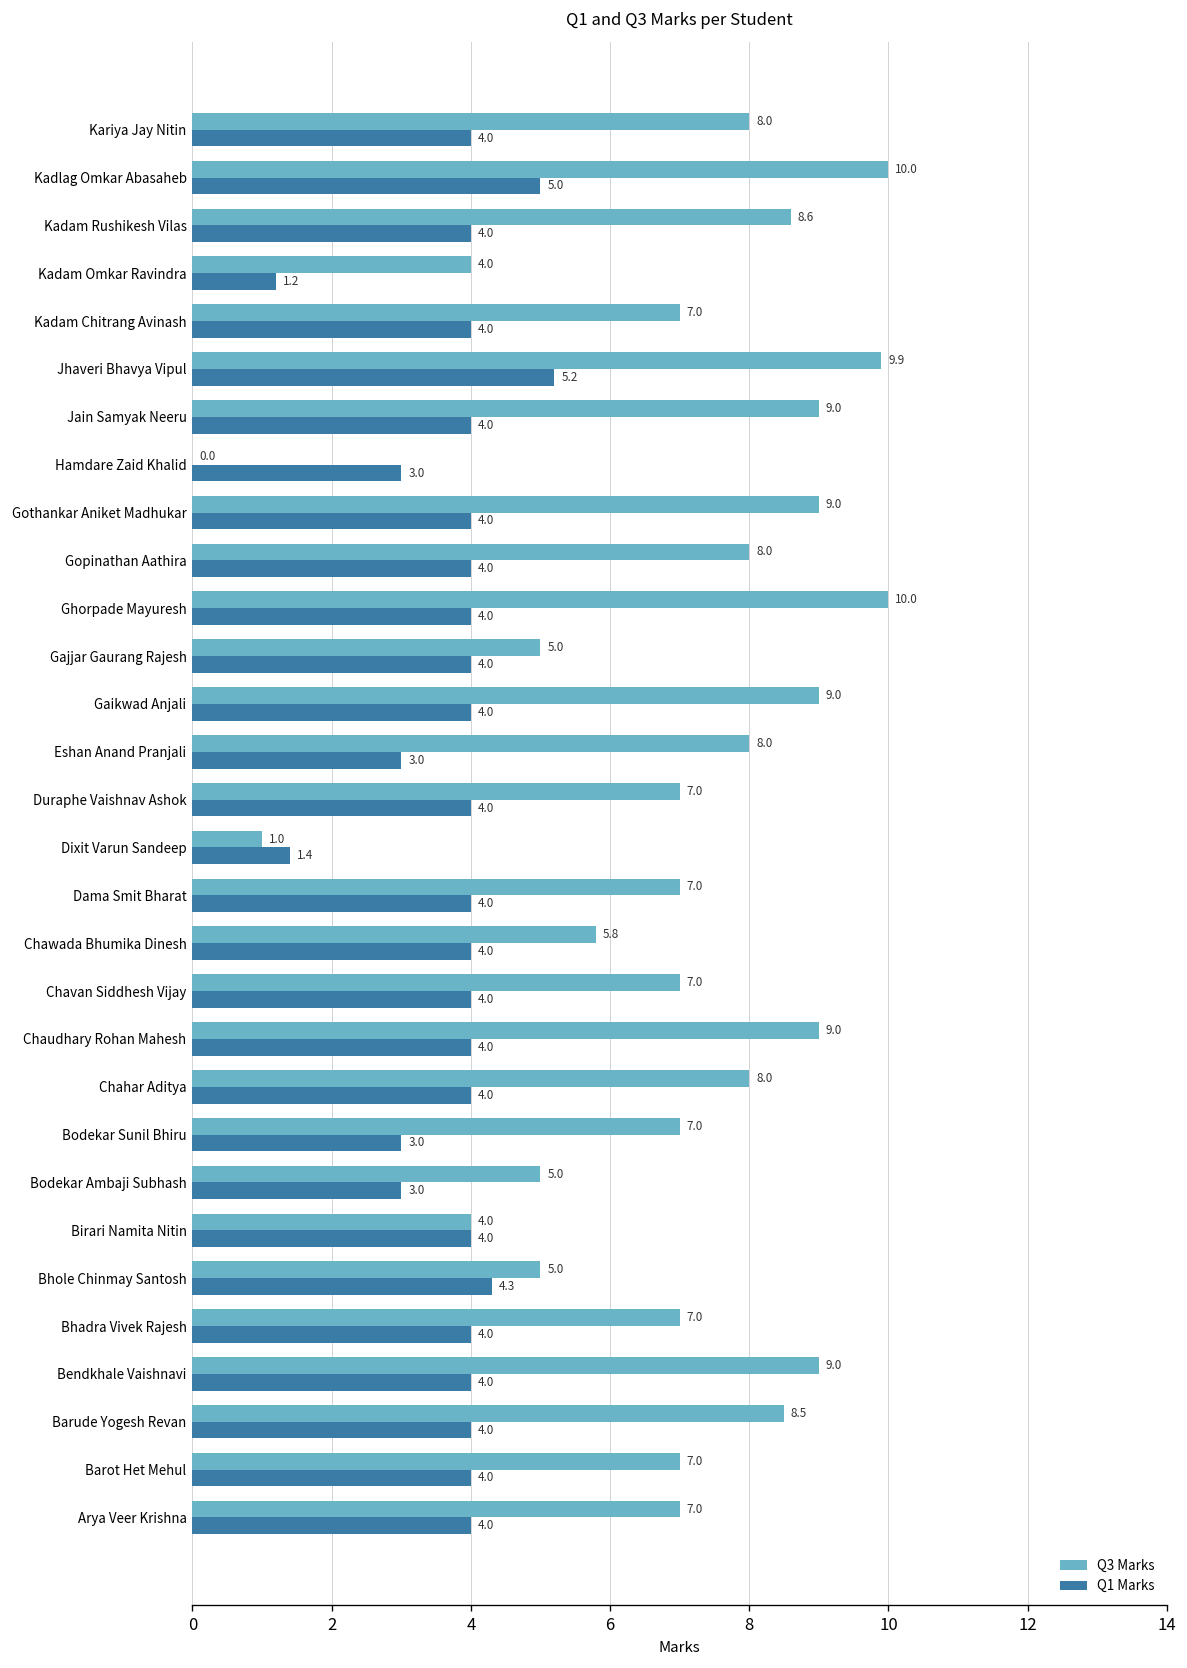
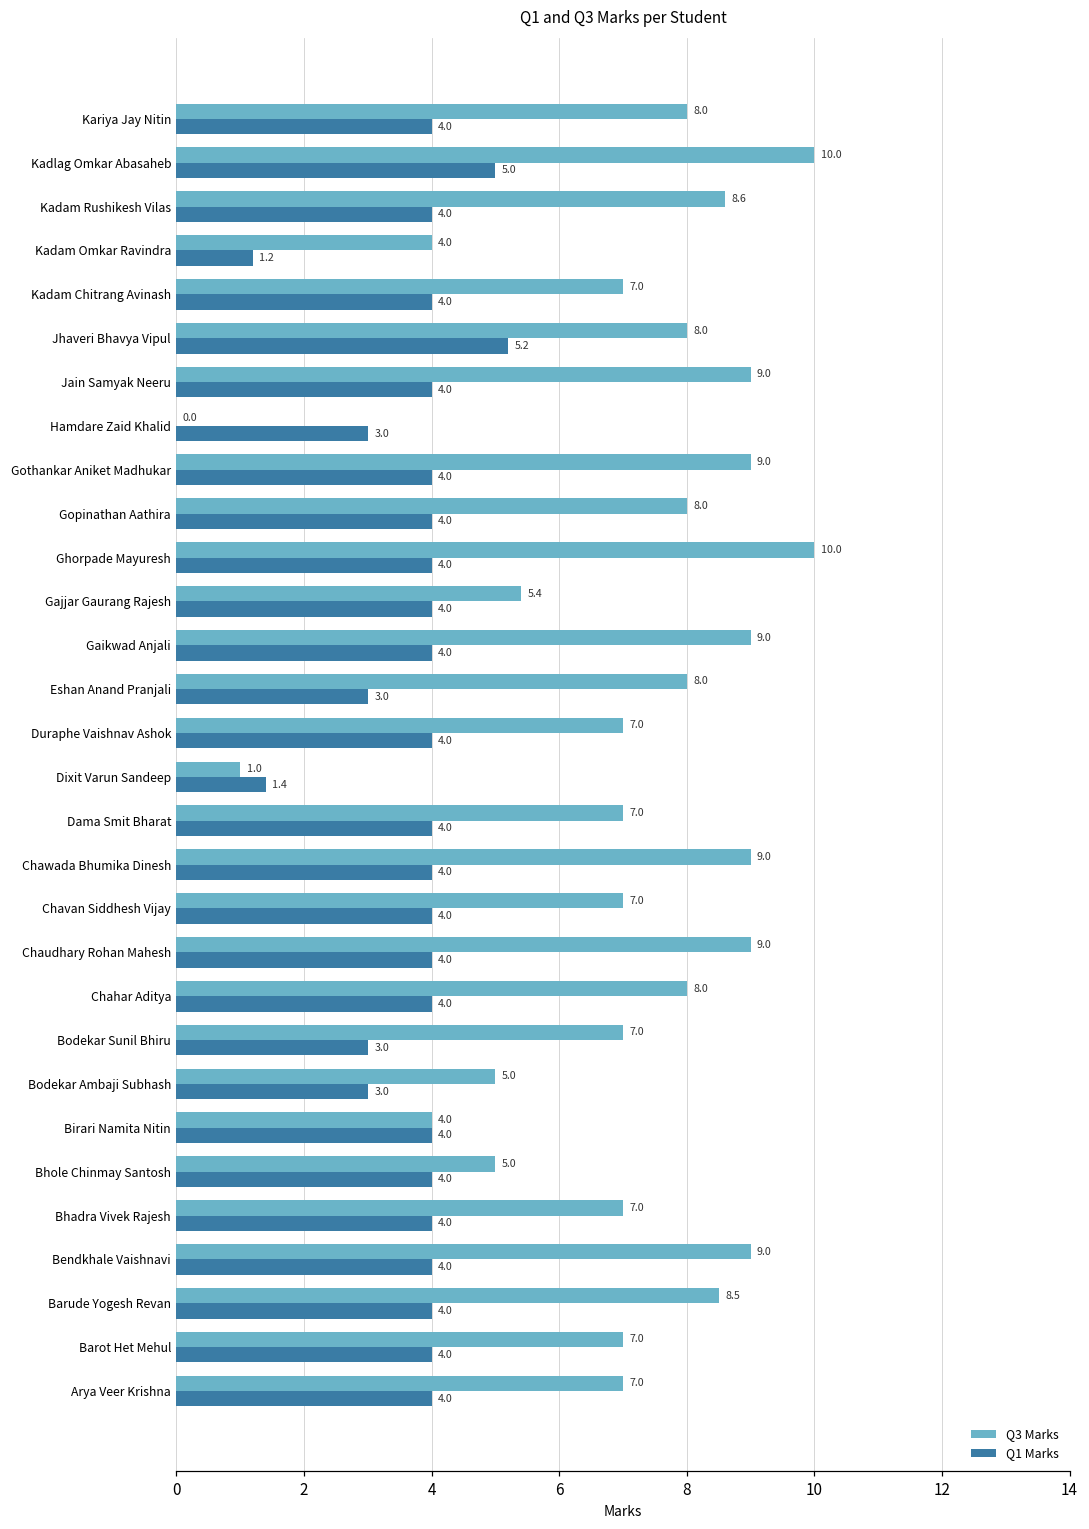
Q3 Marks, Jhaveri Bhavya Vipul: 9.9 -> 8.0
Q3 Marks, Gajjar Gaurang Rajesh: 5.0 -> 5.4
Q3 Marks, Chawada Bhumika Dinesh: 5.8 -> 9.0
Q1 Marks, Bhole Chinmay Santosh: 4.3 -> 4.0
